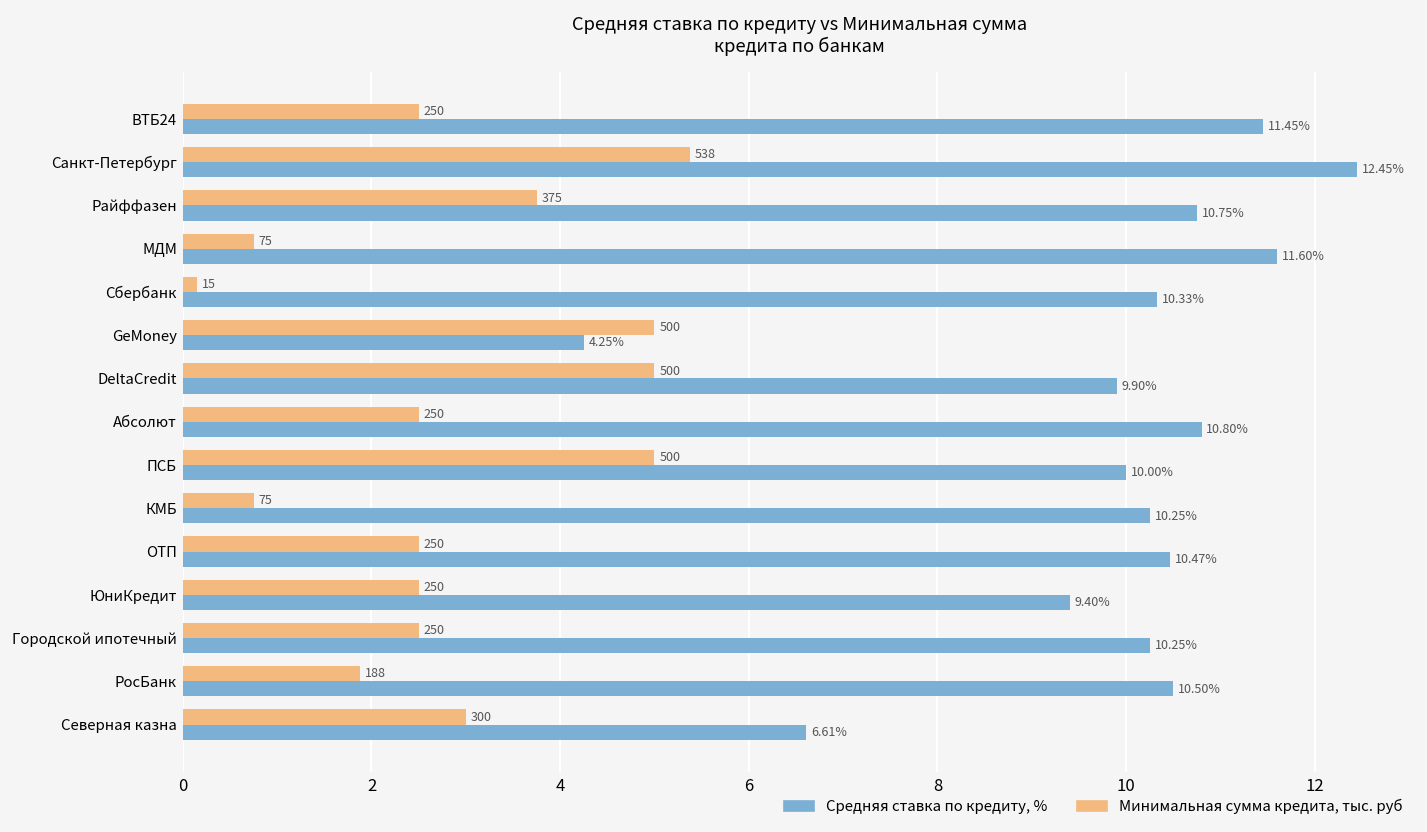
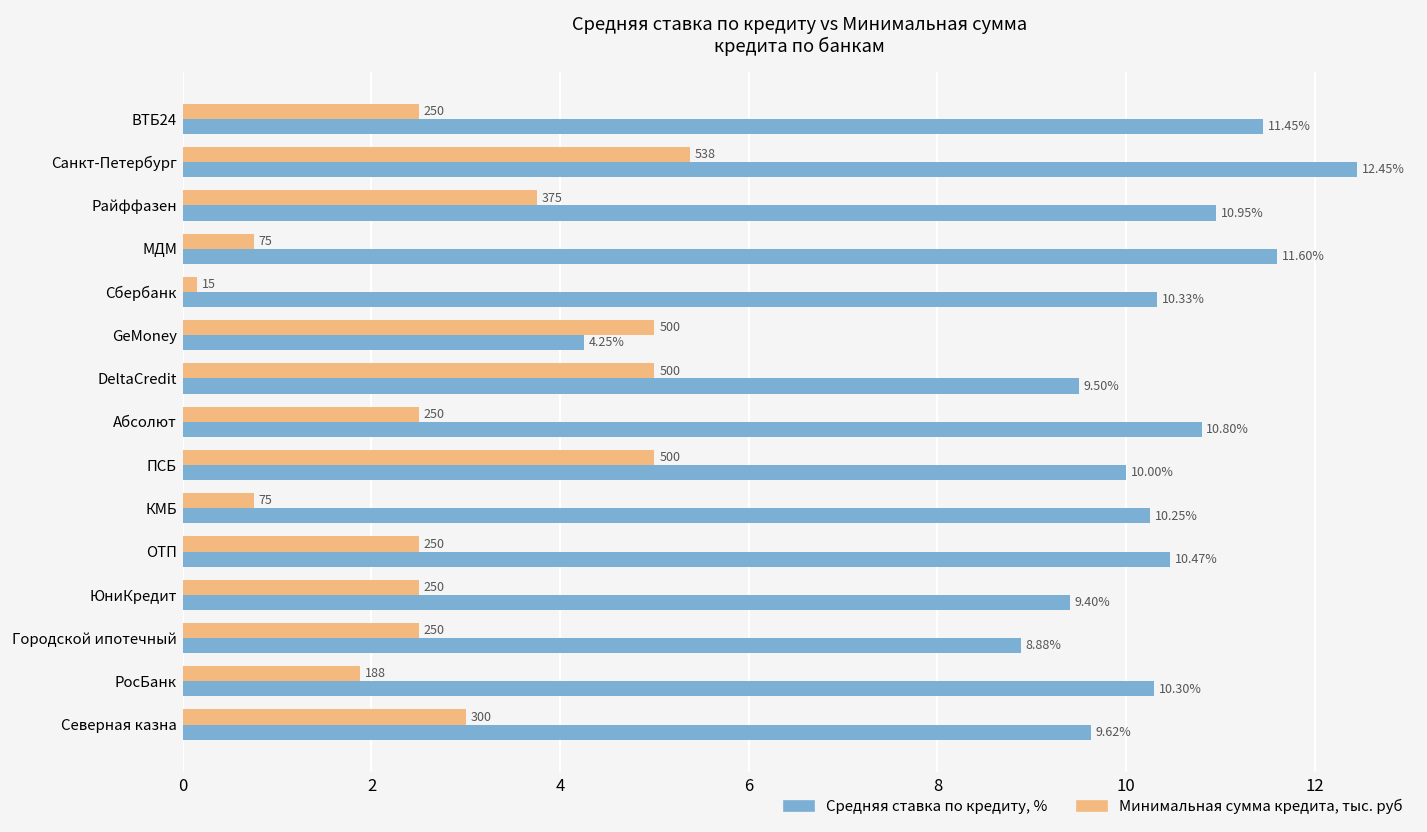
Средняя ставка по кредиту, %, Райффазен: 10.75% -> 10.95%
Средняя ставка по кредиту, %, DeltaCredit: 9.90% -> 9.50%
Средняя ставка по кредиту, %, Городской ипотечный: 10.25% -> 8.88%
Средняя ставка по кредиту, %, РосБанк: 10.50% -> 10.30%
Средняя ставка по кредиту, %, Северная казна: 6.61% -> 9.62%
